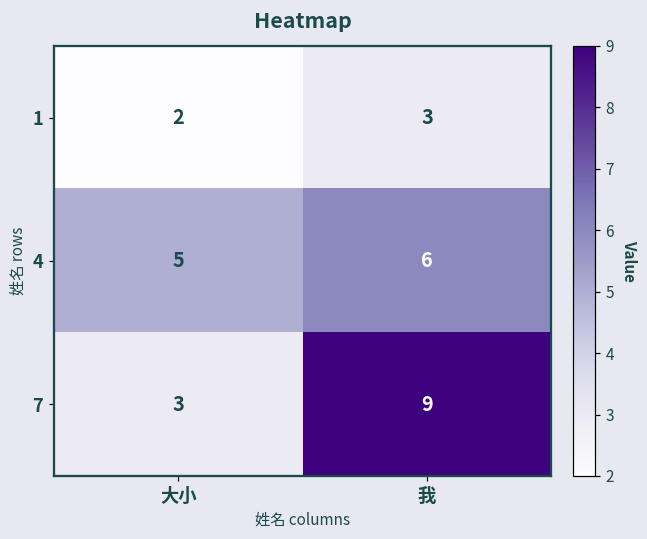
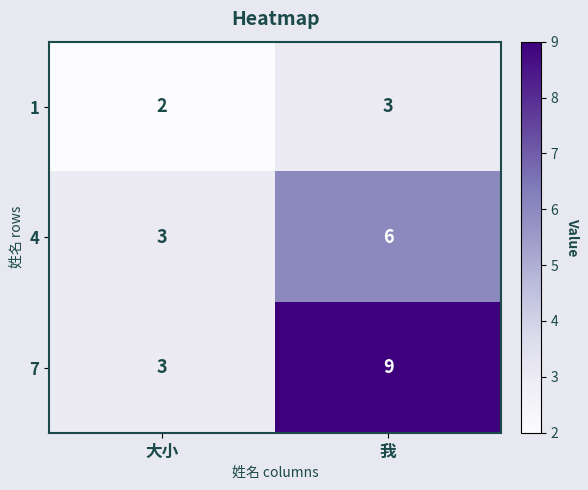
4, 大小: 5 -> 3
